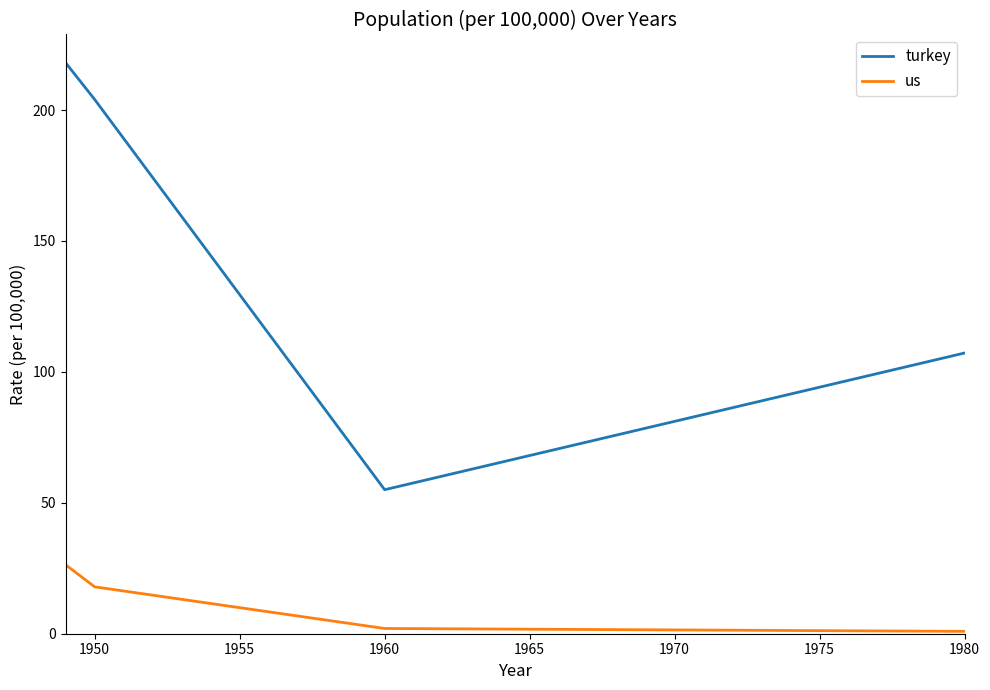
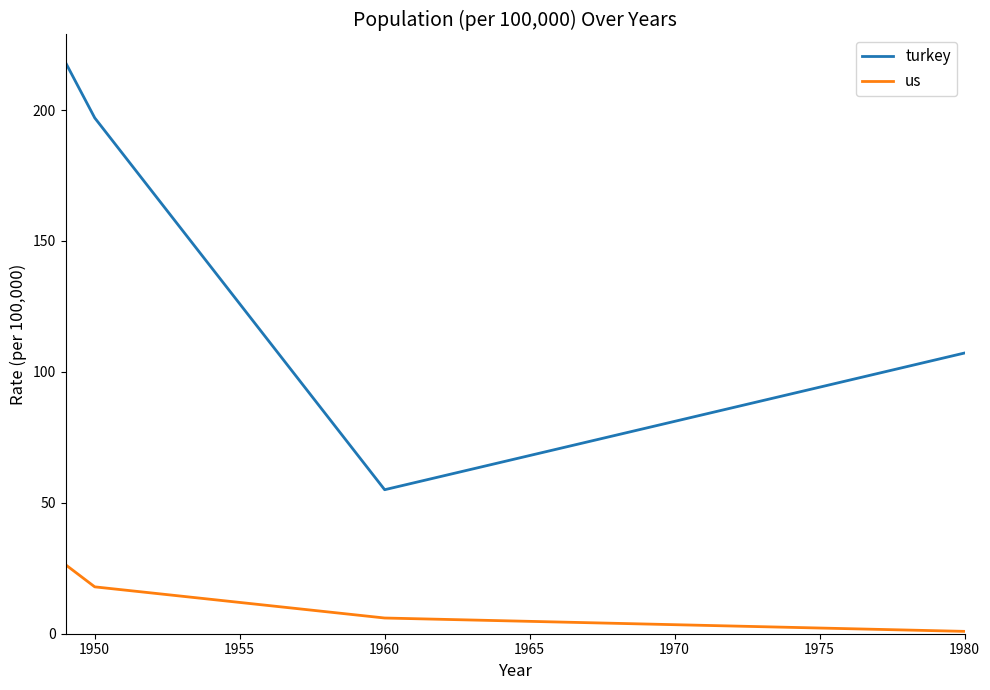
turkey, 1950: 204 -> 197
us, 1960: 2 -> 6
